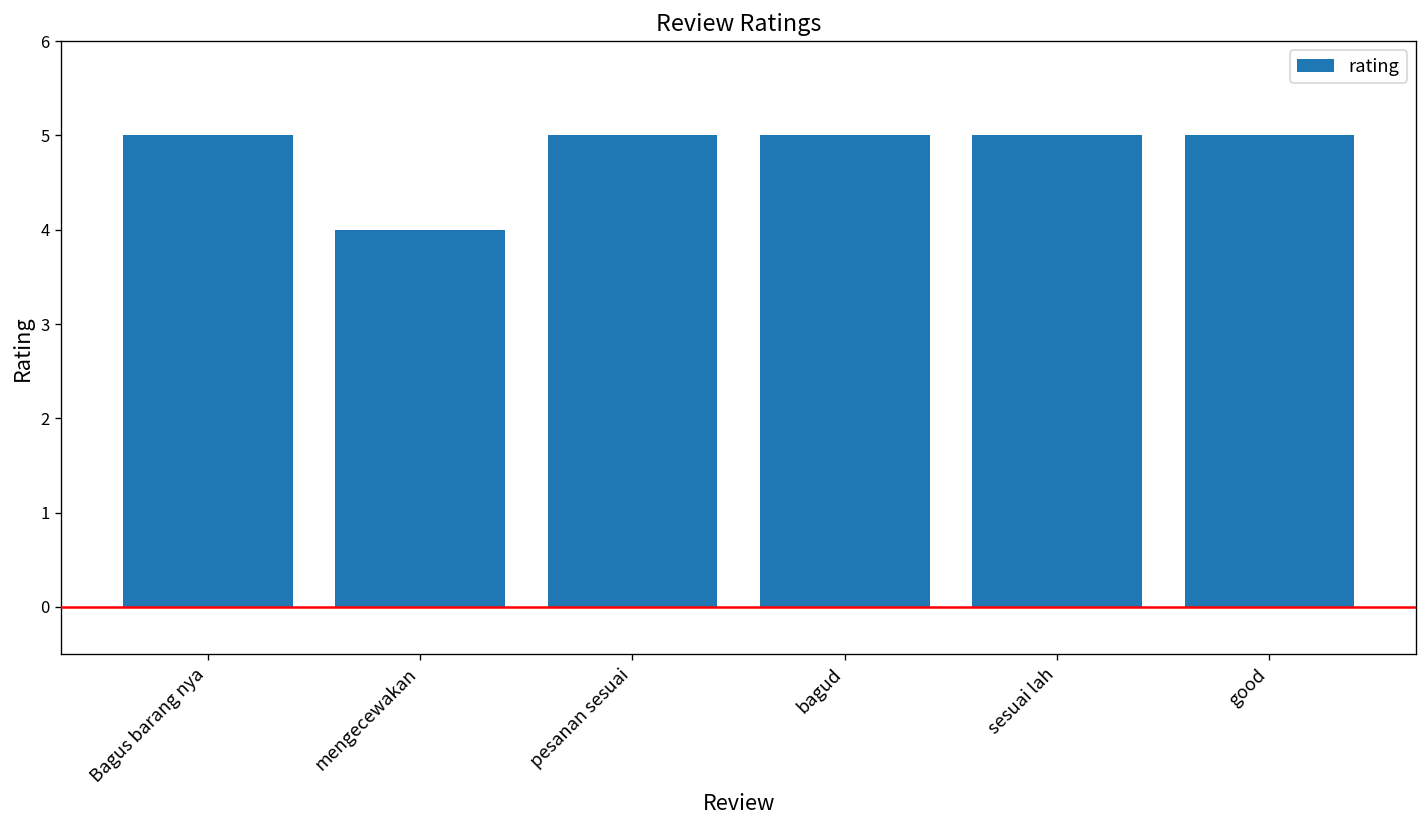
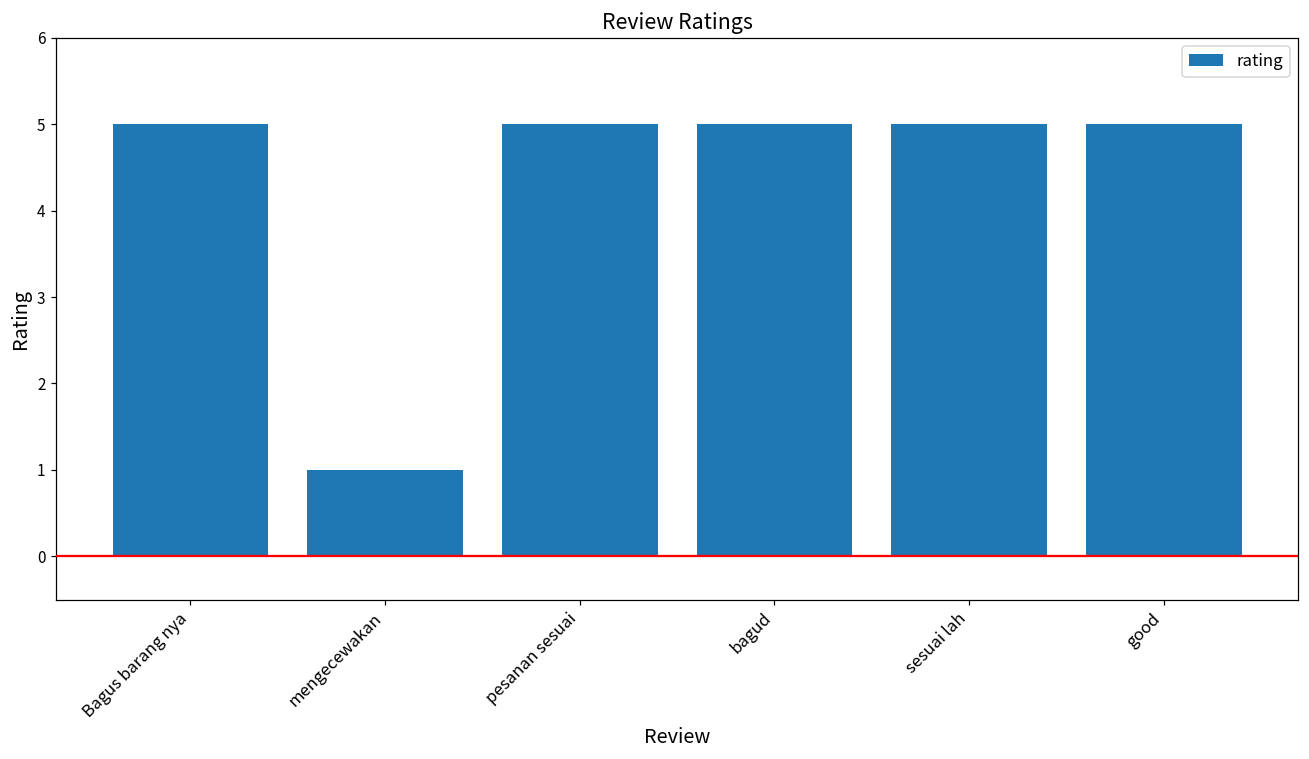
mengecewakan: 4 -> 1
